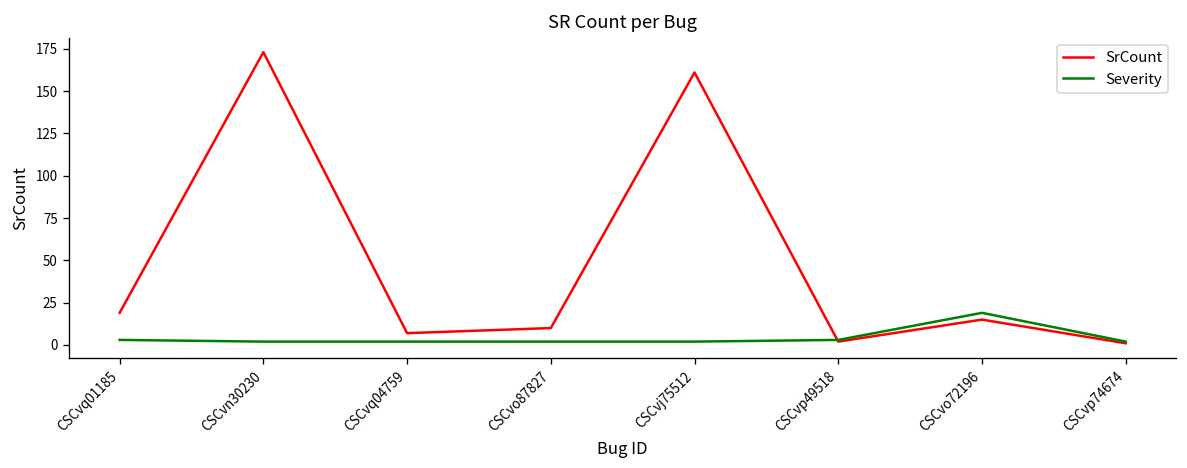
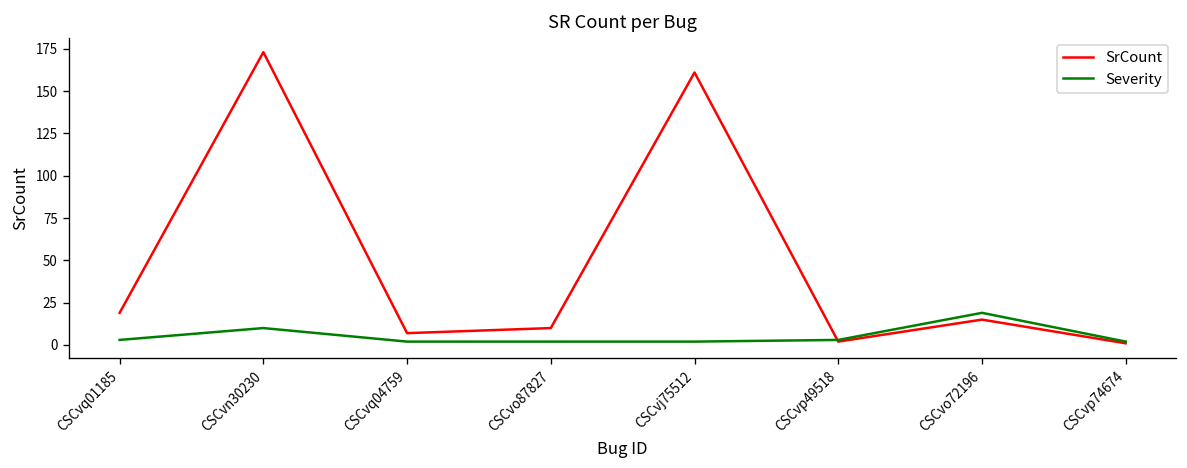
Severity, CSCvn30230: 2 -> 10
